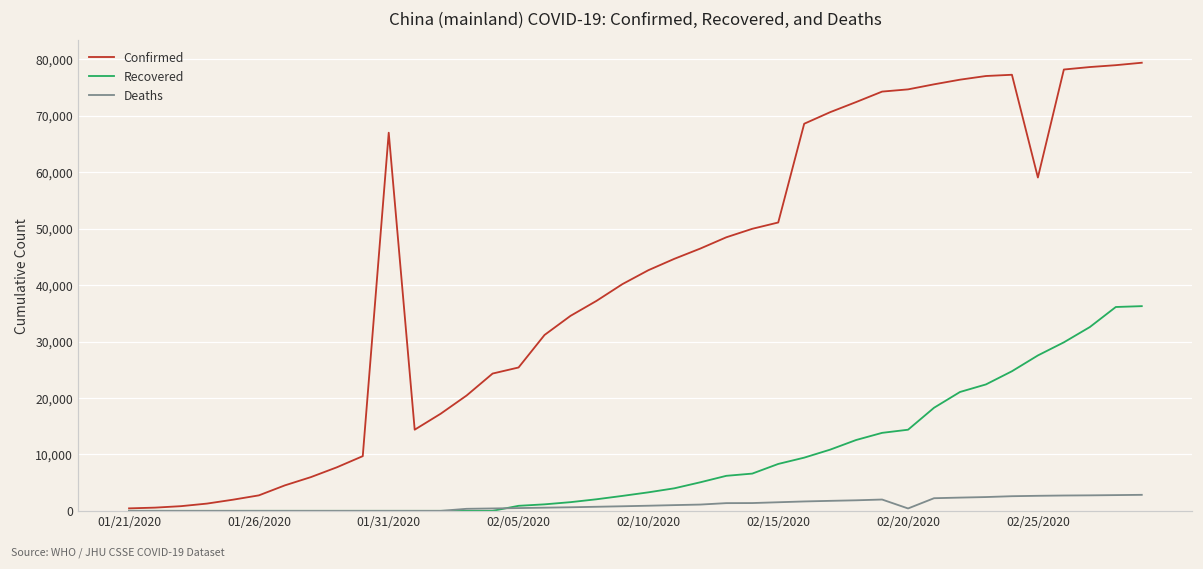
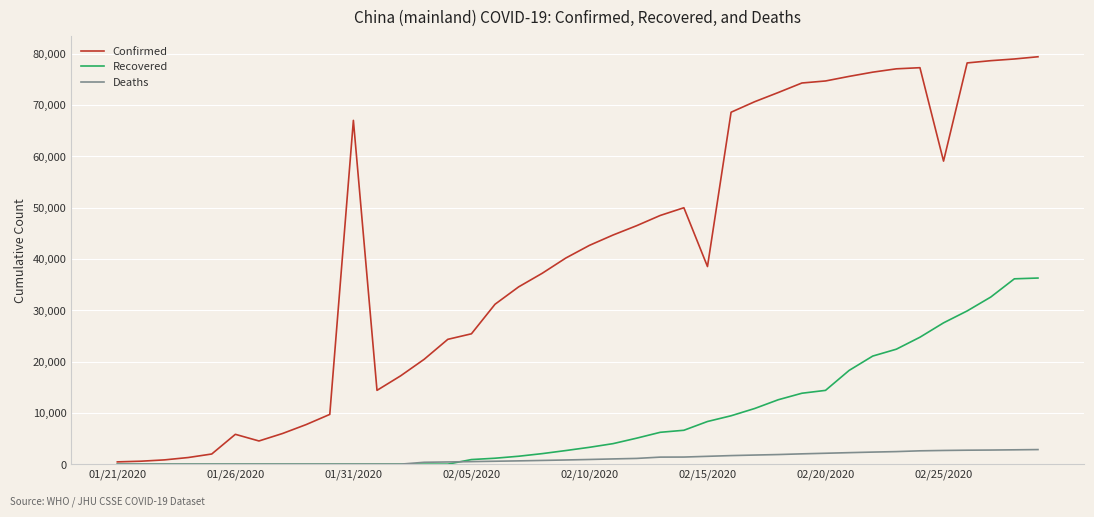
Confirmed, 01/26/2020: 3,000 -> 6,000
Confirmed, 02/15/2020: 51,000 -> 39,000
Deaths, 02/20/2020: 0 -> 2,000
